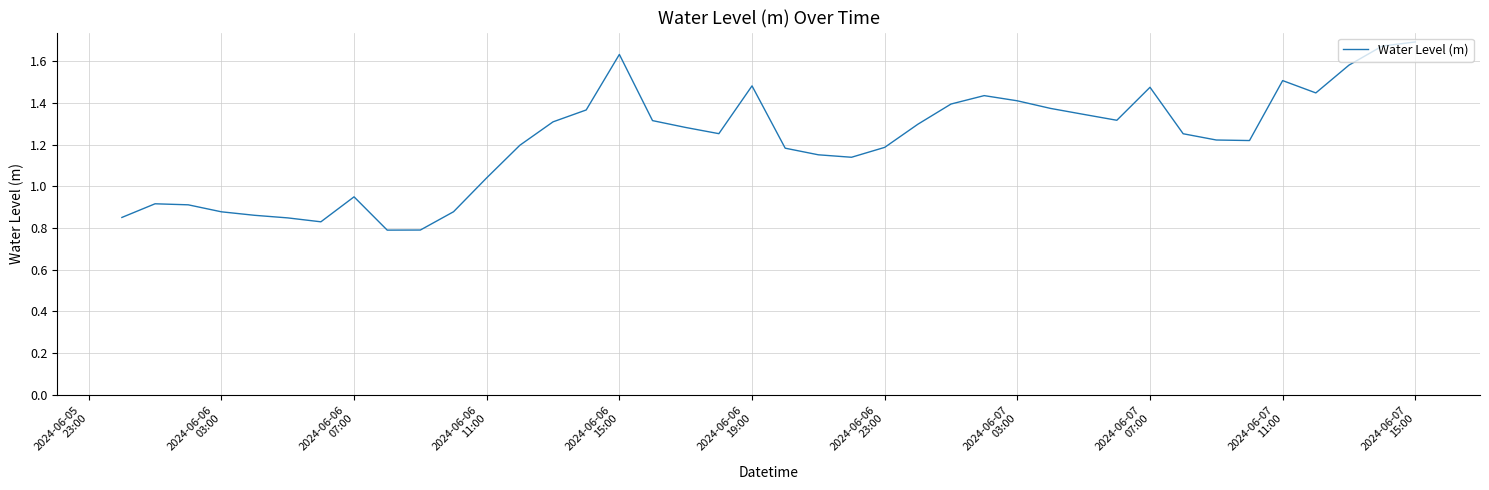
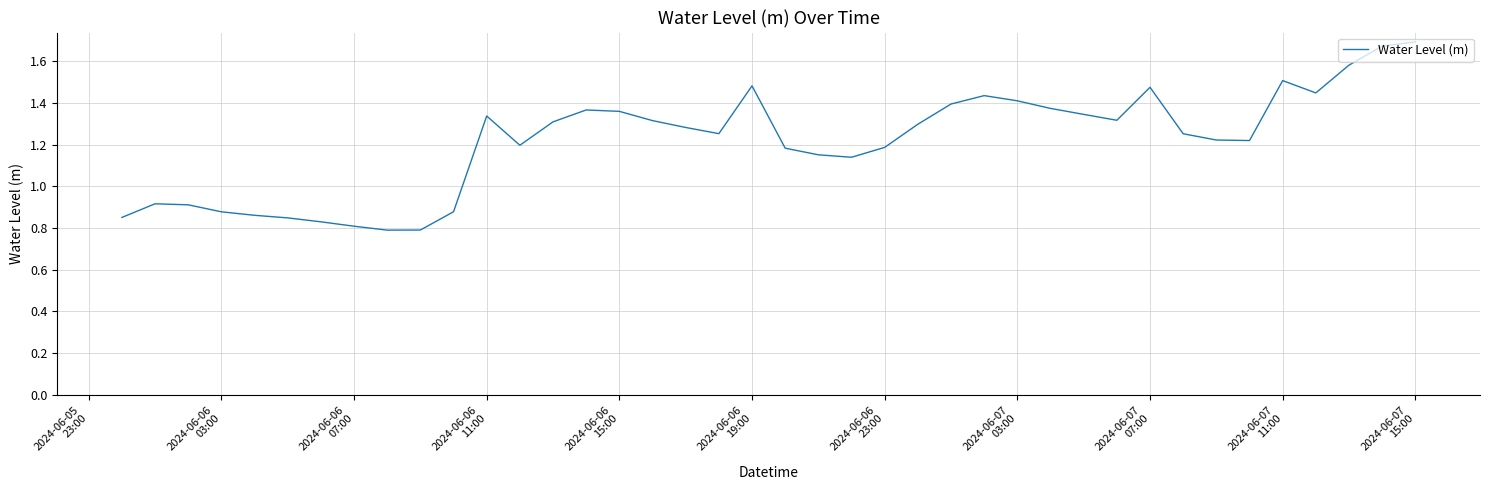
2024-06-06 07:00: 0.95 -> 0.81
2024-06-06 11:00: 1.04 -> 1.34
2024-06-06 15:00: 1.63 -> 1.36
